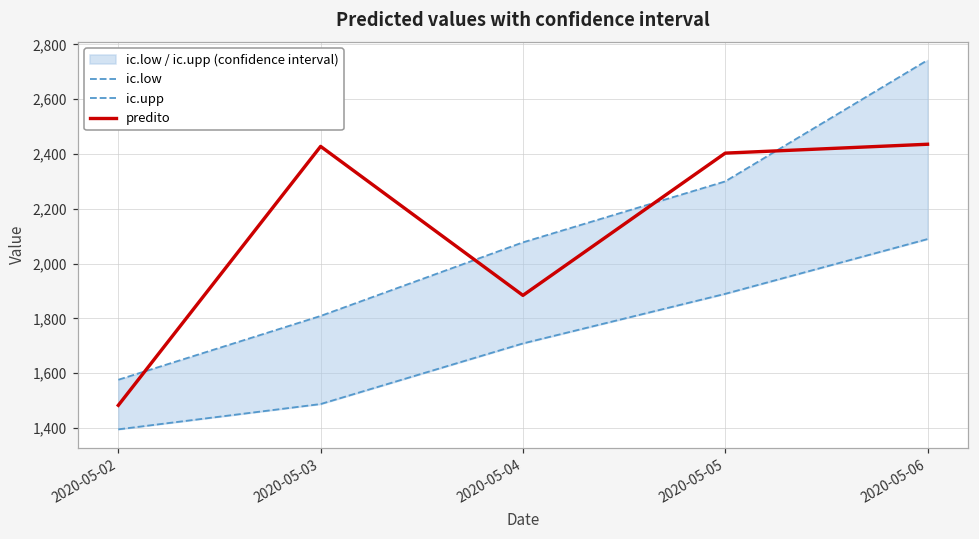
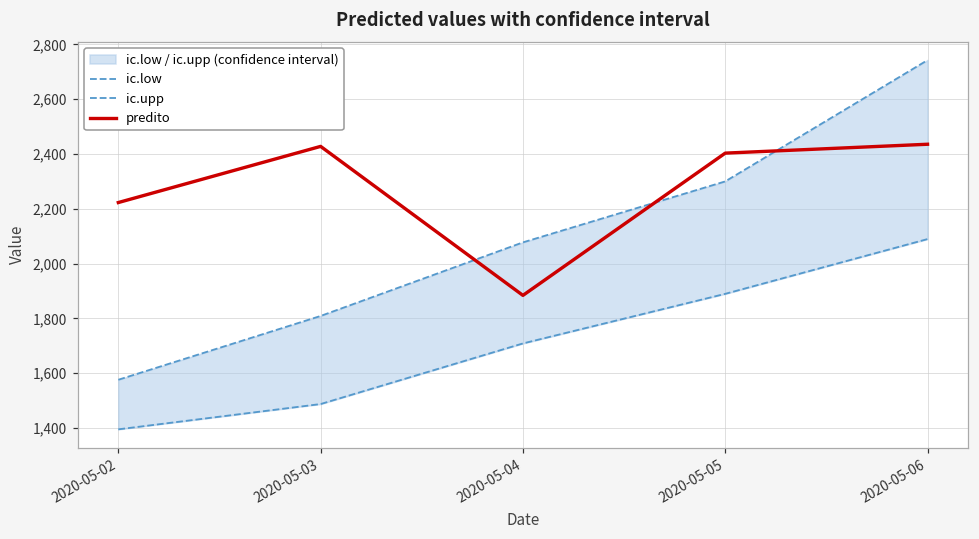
predito, 2020-05-02: 1,480 -> 2,220
